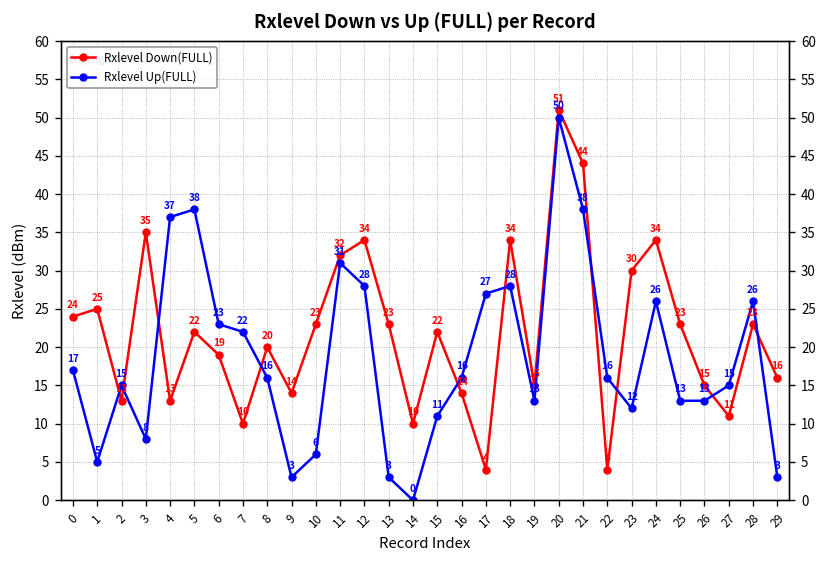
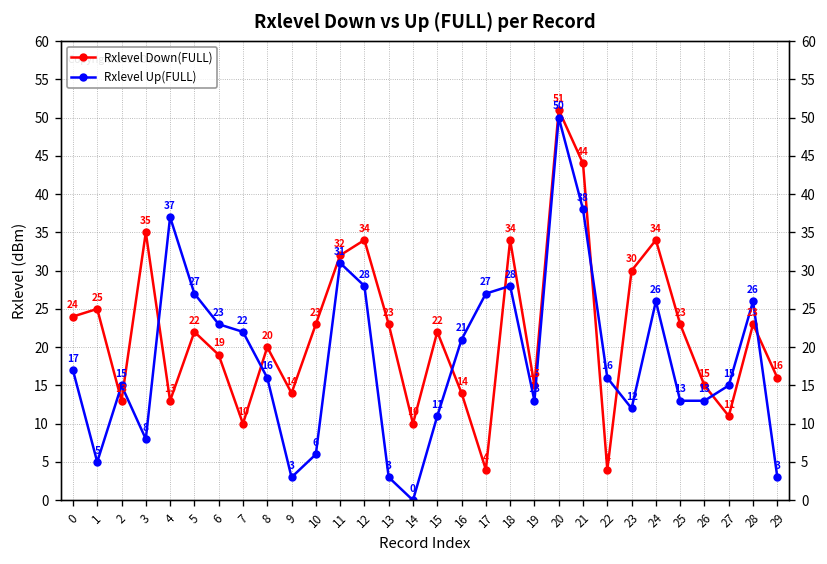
Rxlevel Up(FULL), 5: 38 -> 27
Rxlevel Up(FULL), 16: 16 -> 21
